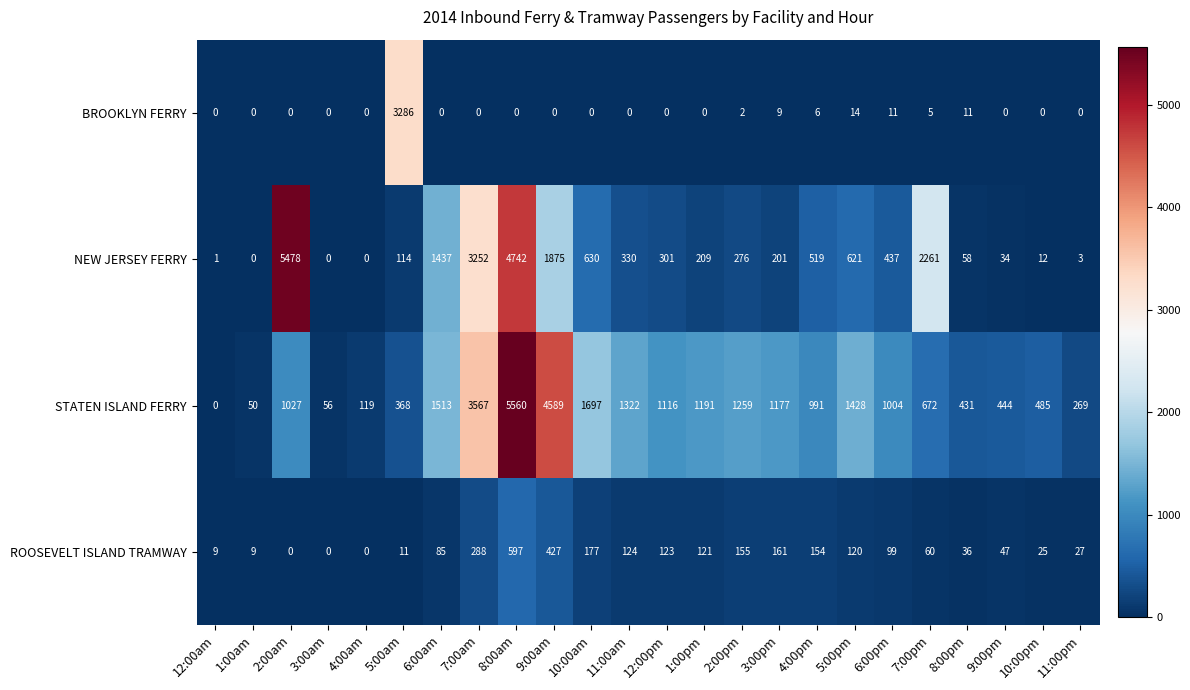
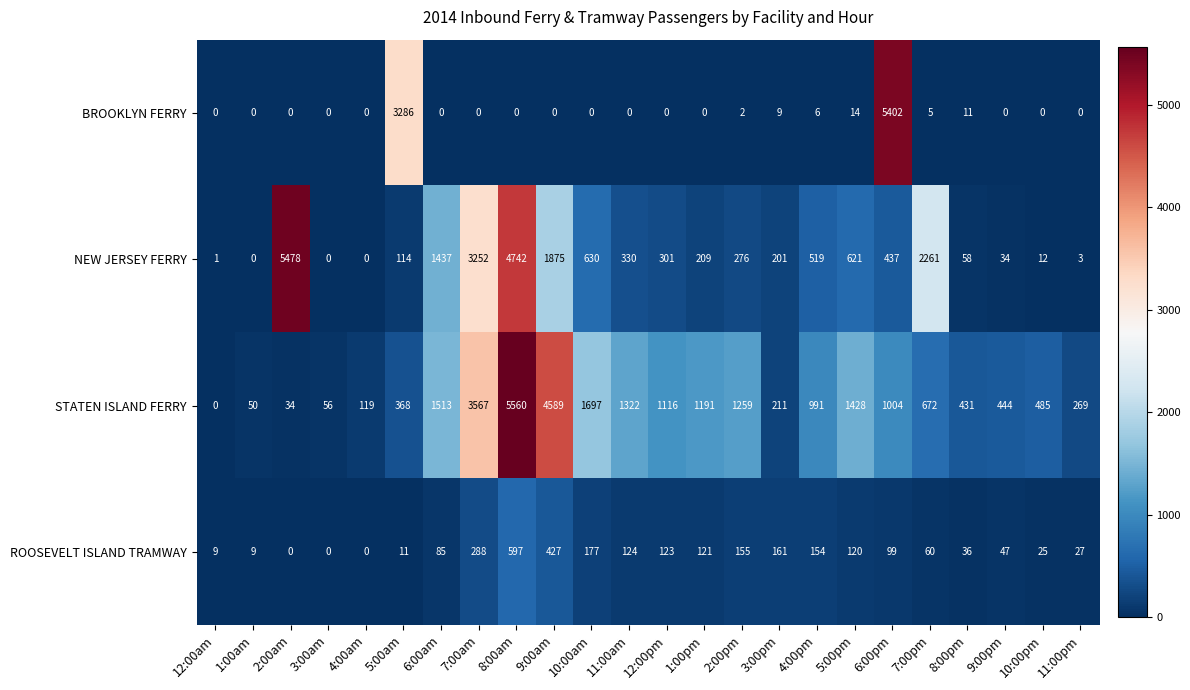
BROOKLYN FERRY, 6:00pm: 11 -> 5402
STATEN ISLAND FERRY, 2:00am: 1027 -> 34
STATEN ISLAND FERRY, 3:00pm: 1177 -> 211
